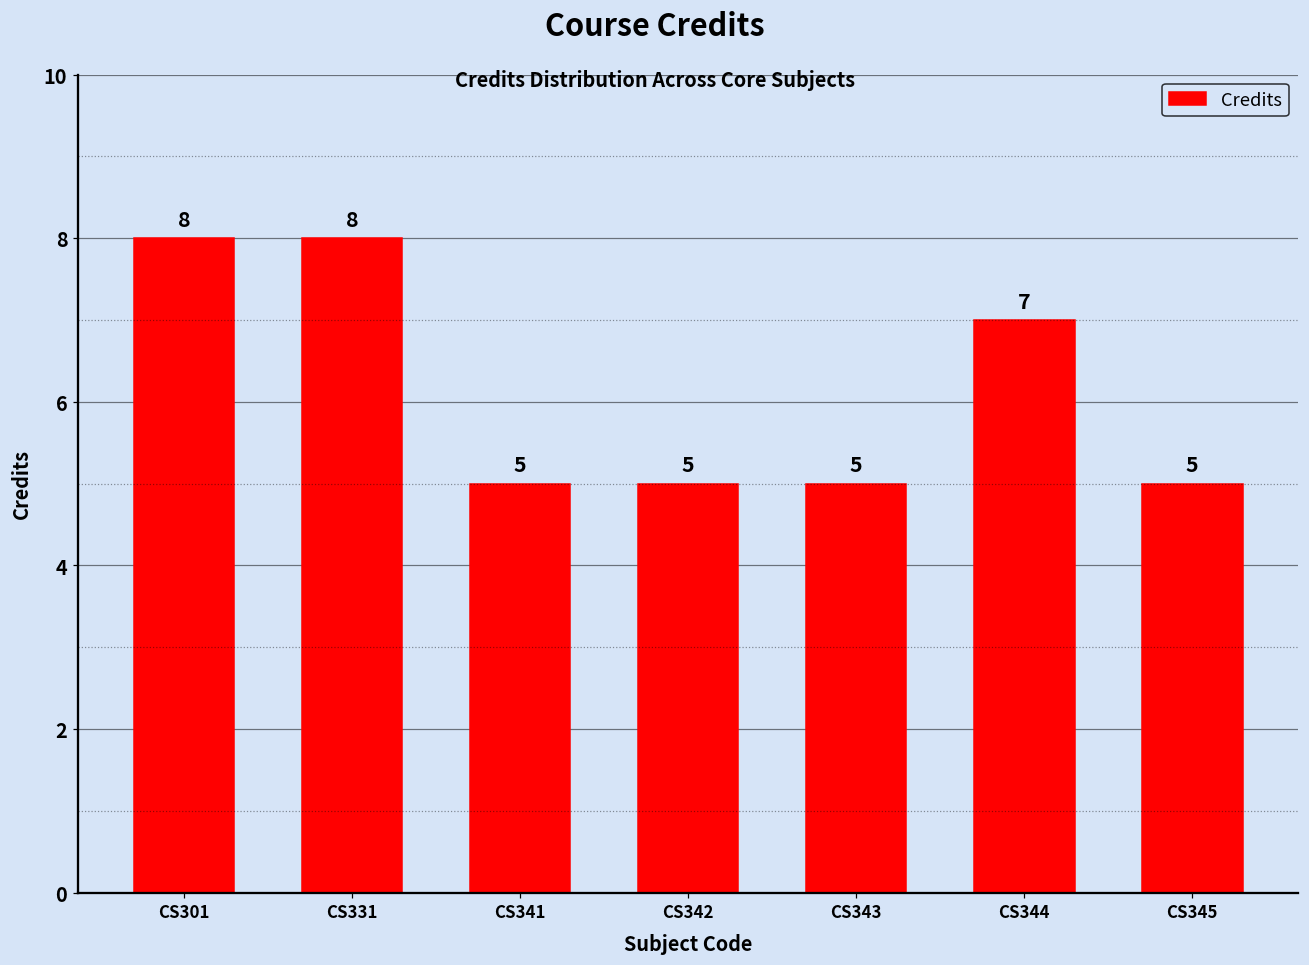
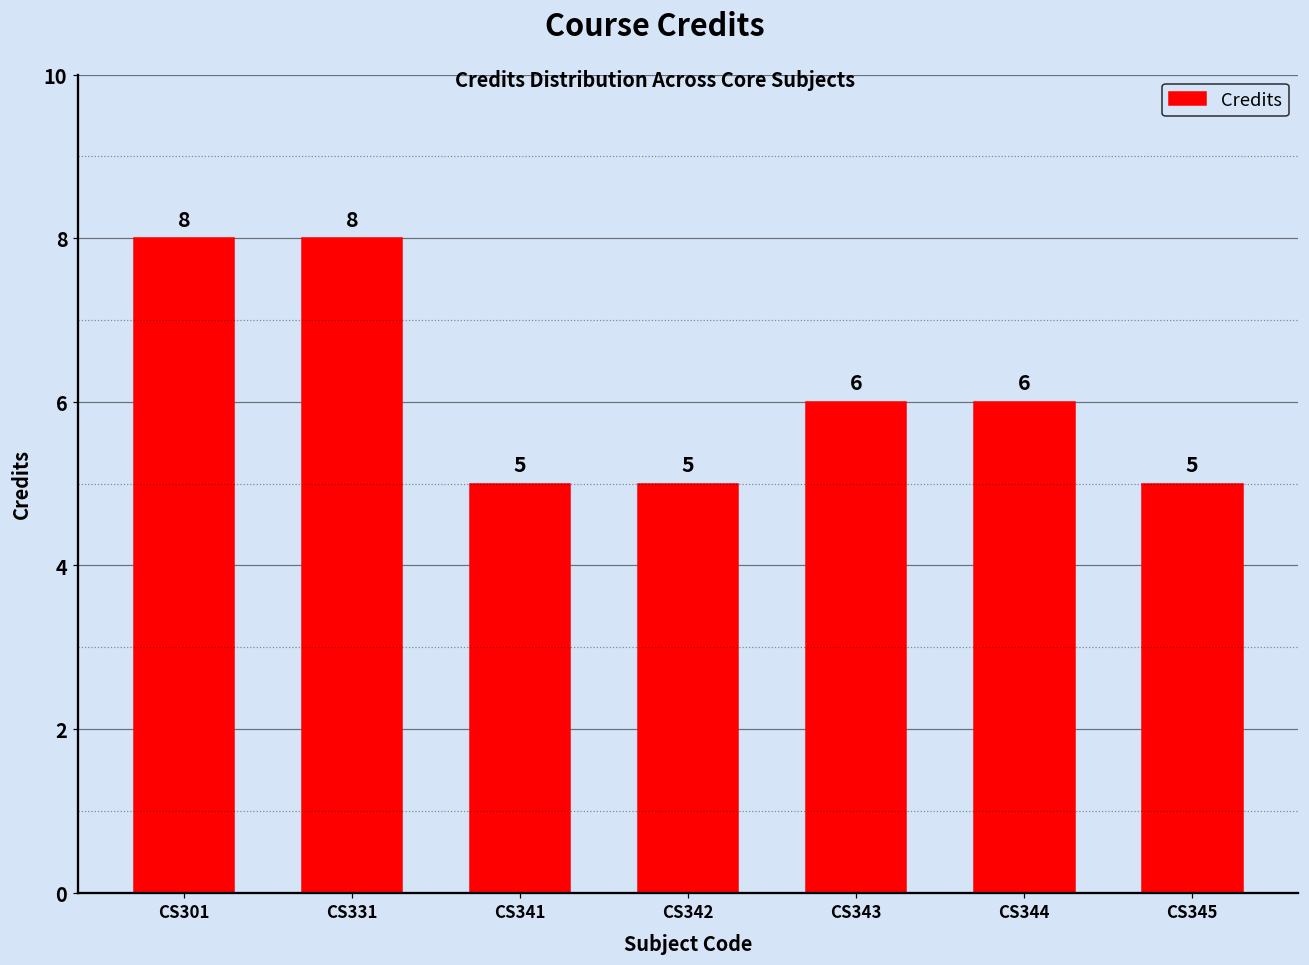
CS343: 5 -> 6
CS344: 7 -> 6
